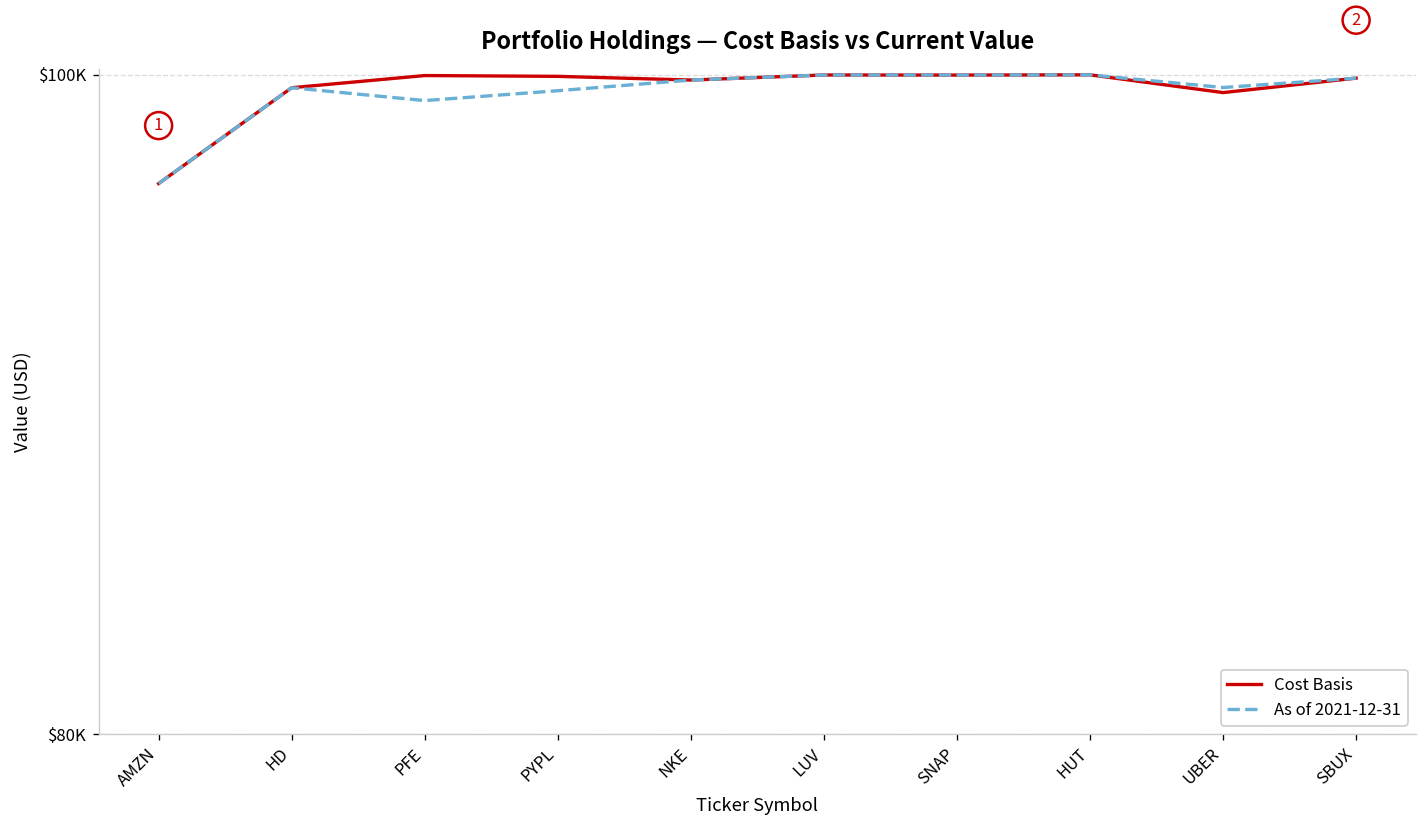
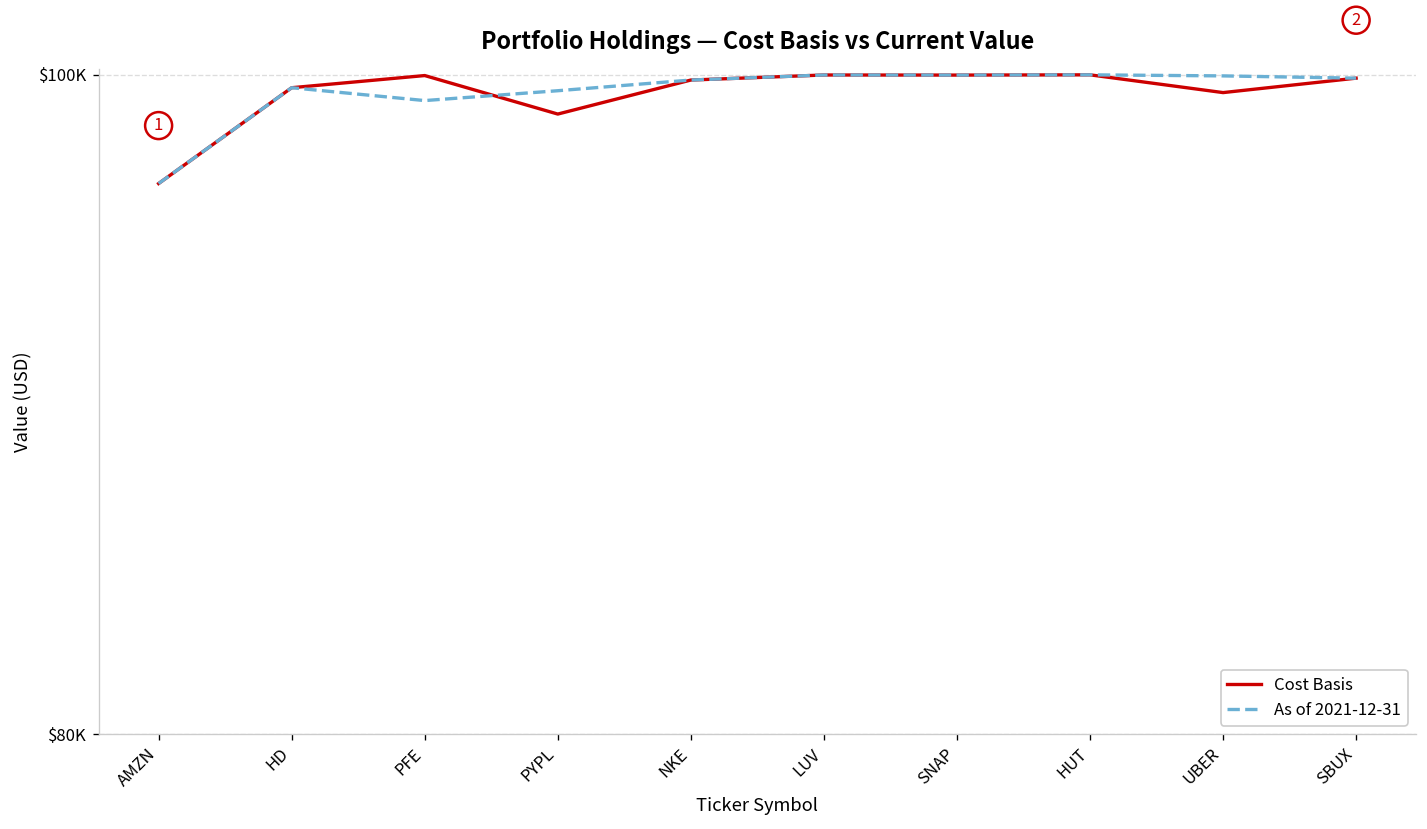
Cost Basis, PYPL: $99900 -> $98800
As of 2021-12-31, UBER: $99600 -> $100000
